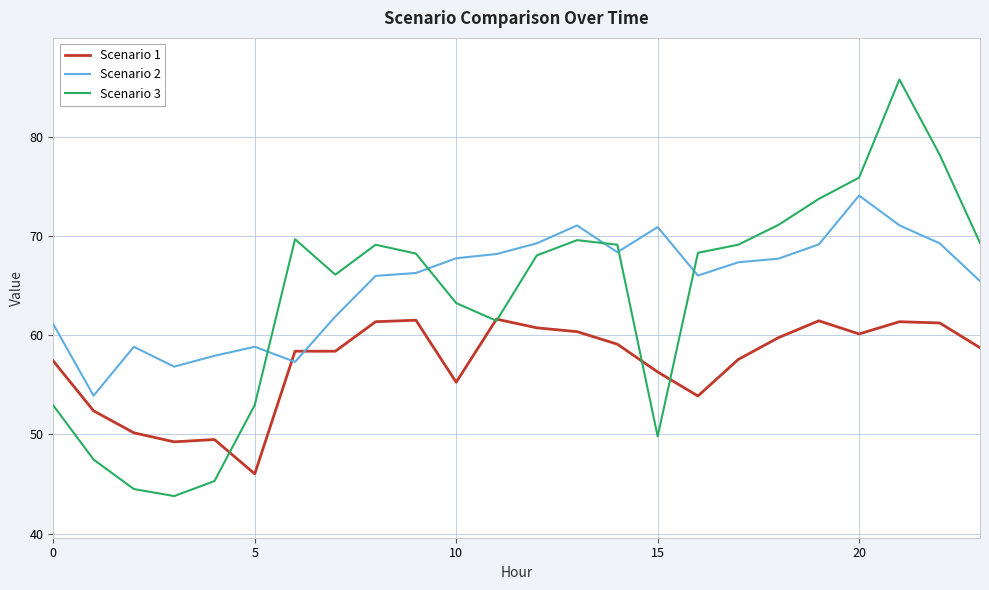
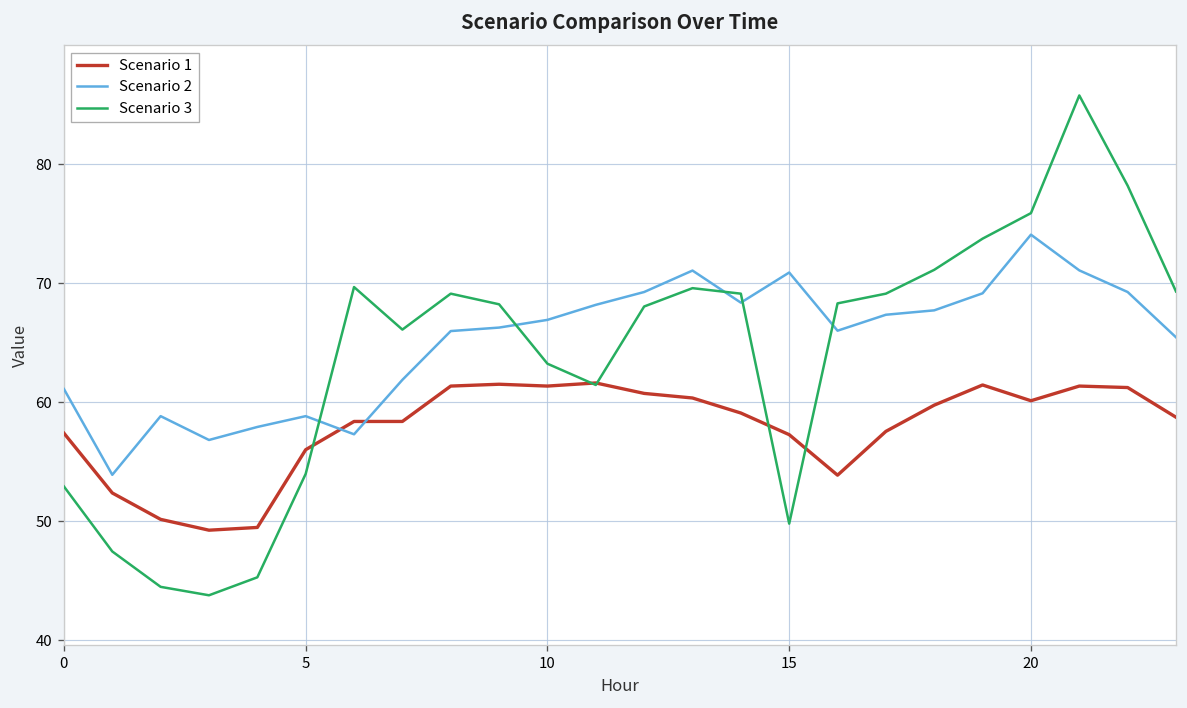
Scenario 1, 5: 46 -> 56
Scenario 3, 5: 53 -> 54
Scenario 1, 10: 55 -> 61
Scenario 2, 10: 68 -> 67
Scenario 1, 15: 56 -> 57
